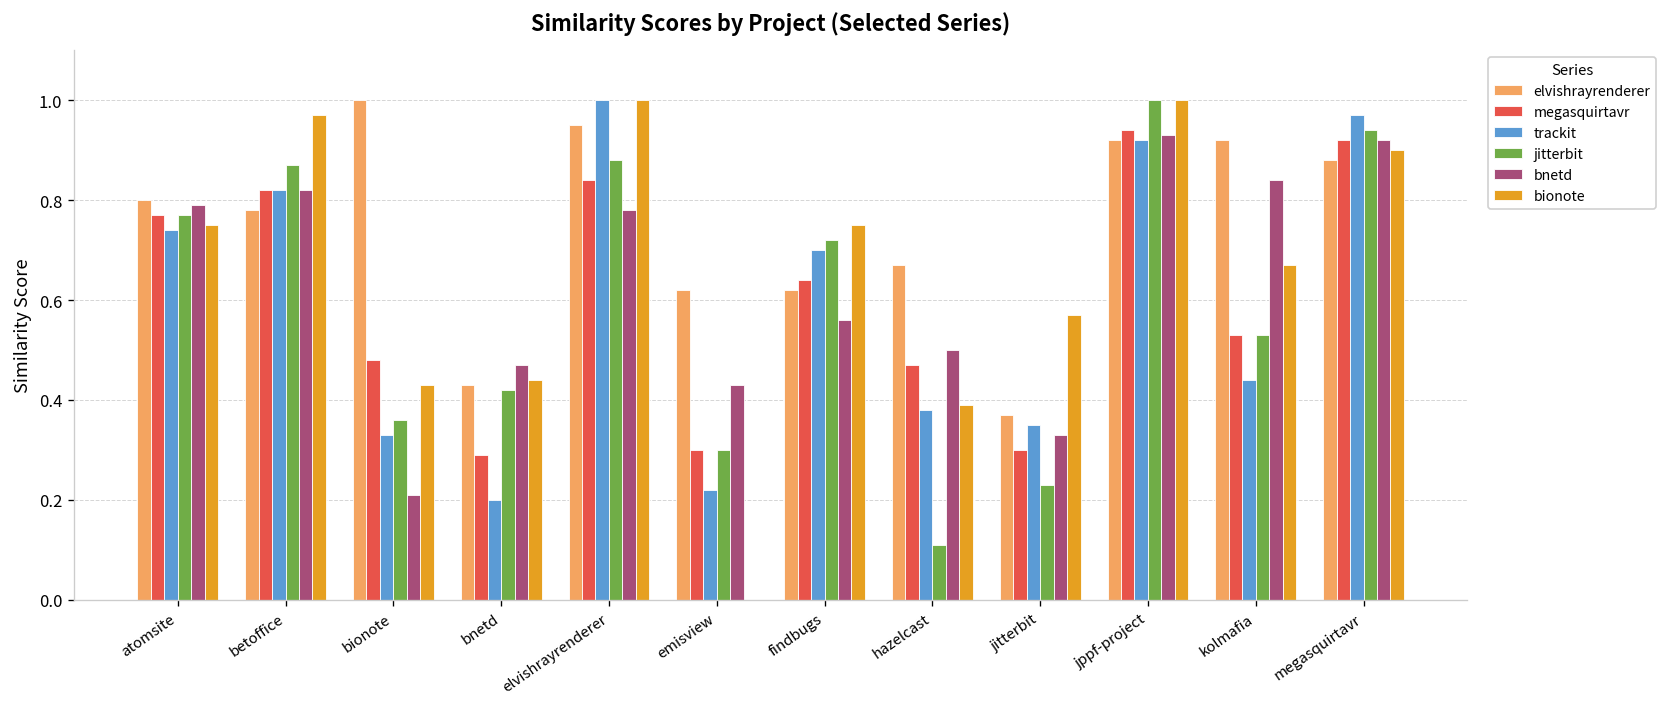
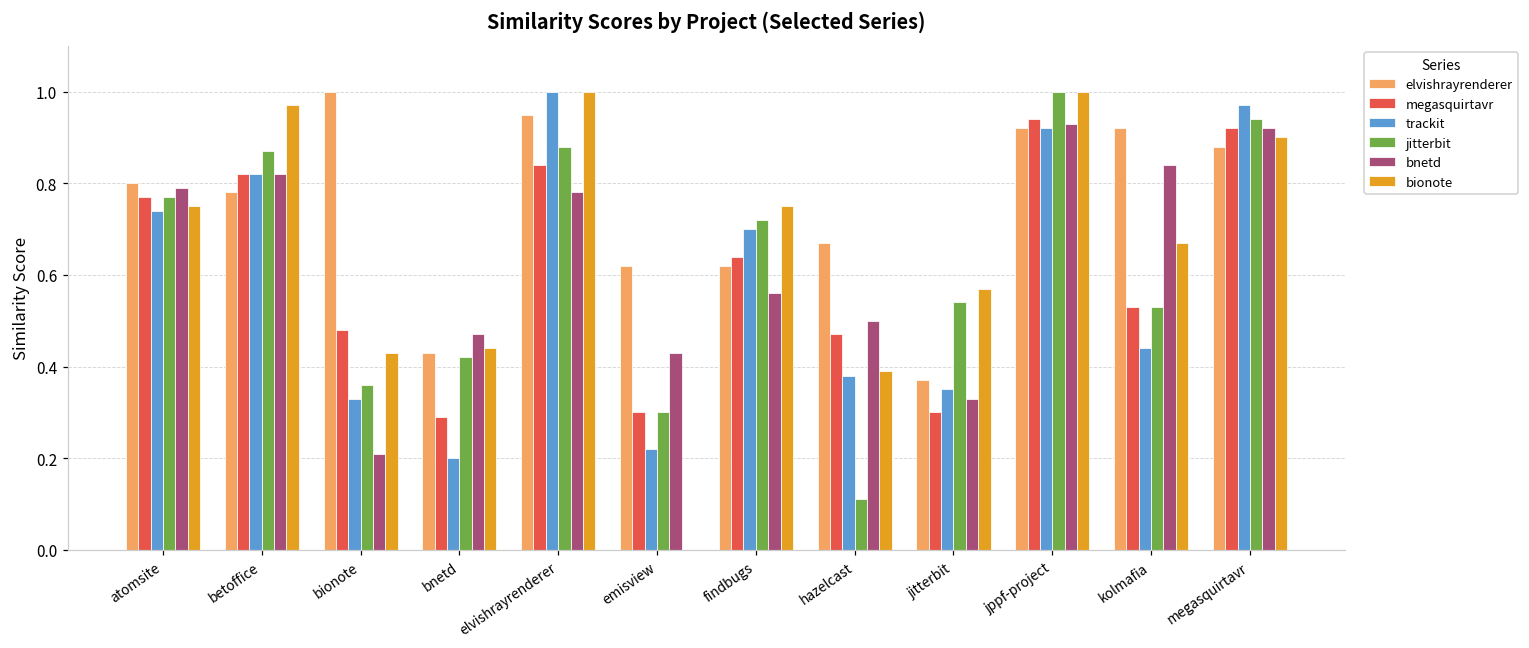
jitterbit, jitterbit: 0.23 -> 0.54
